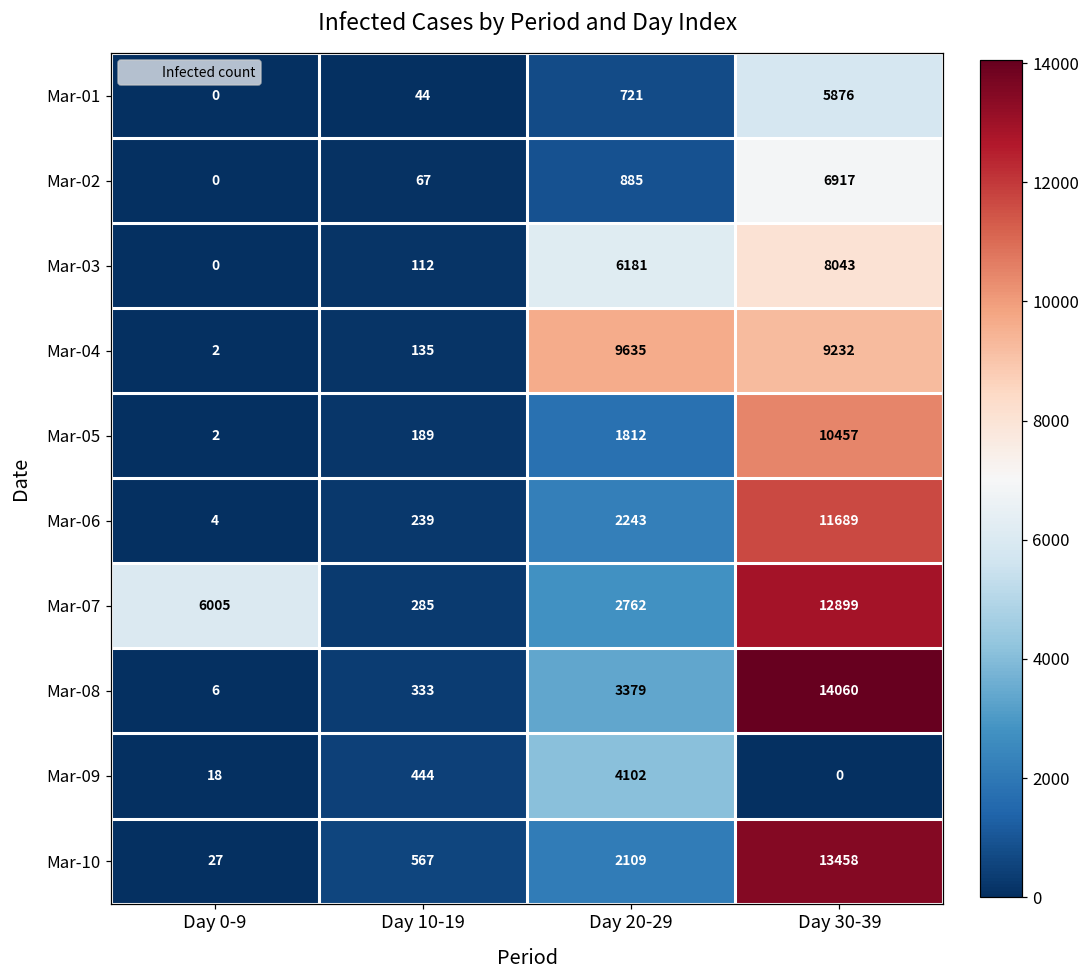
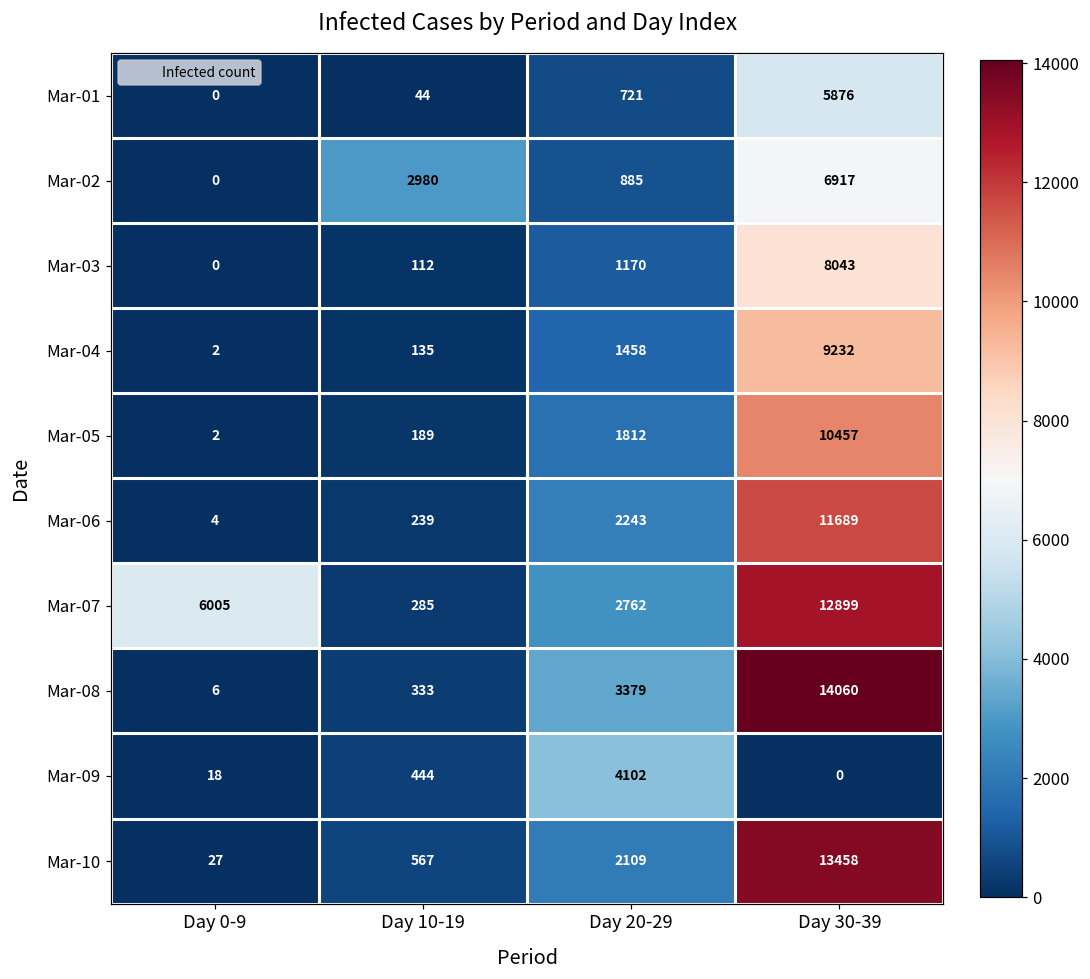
Mar-02, Day 10-19: 67 -> 2980
Mar-03, Day 20-29: 6181 -> 1170
Mar-04, Day 20-29: 9635 -> 1458
